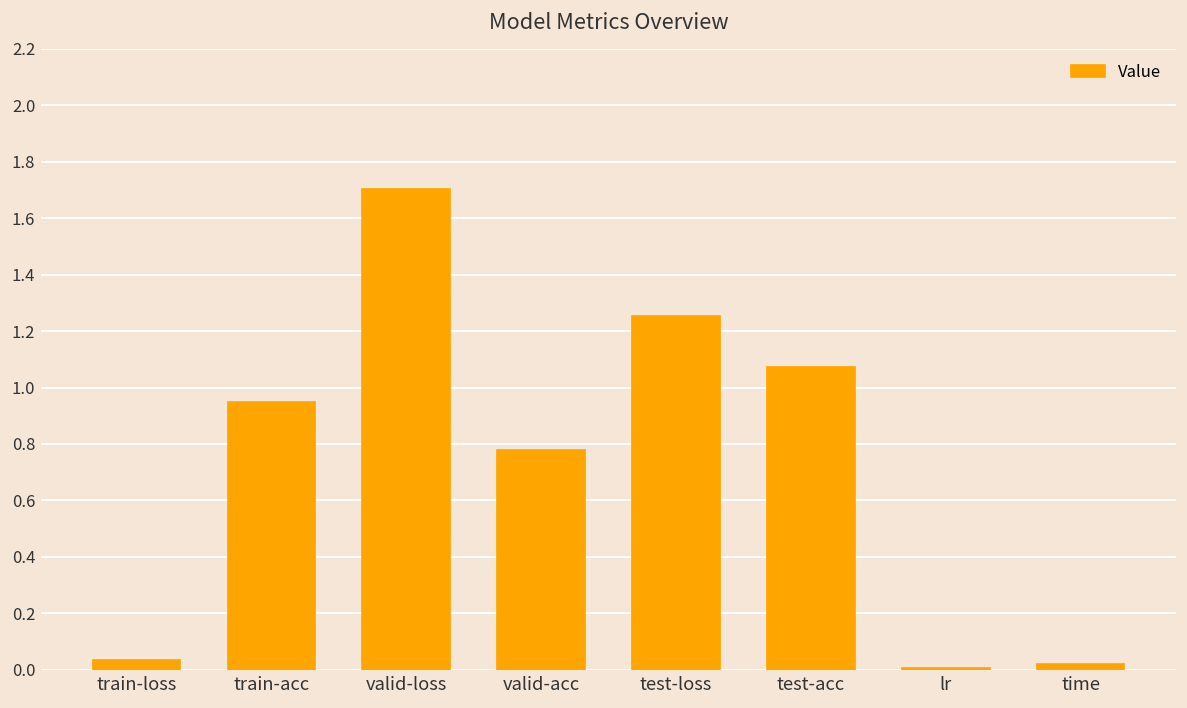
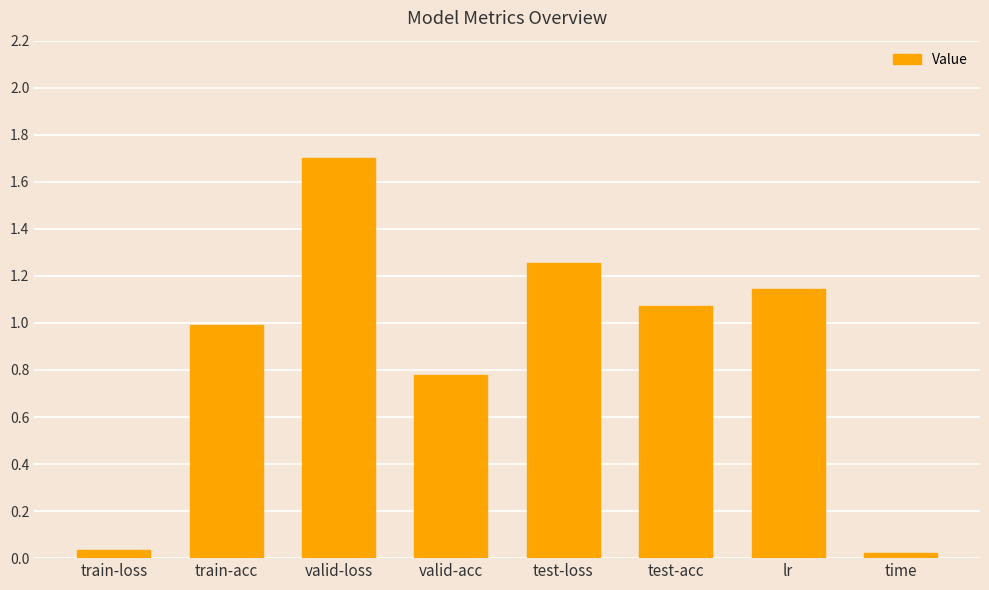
train-acc: 0.95 -> 0.99
lr: 0.01 -> 1.14
